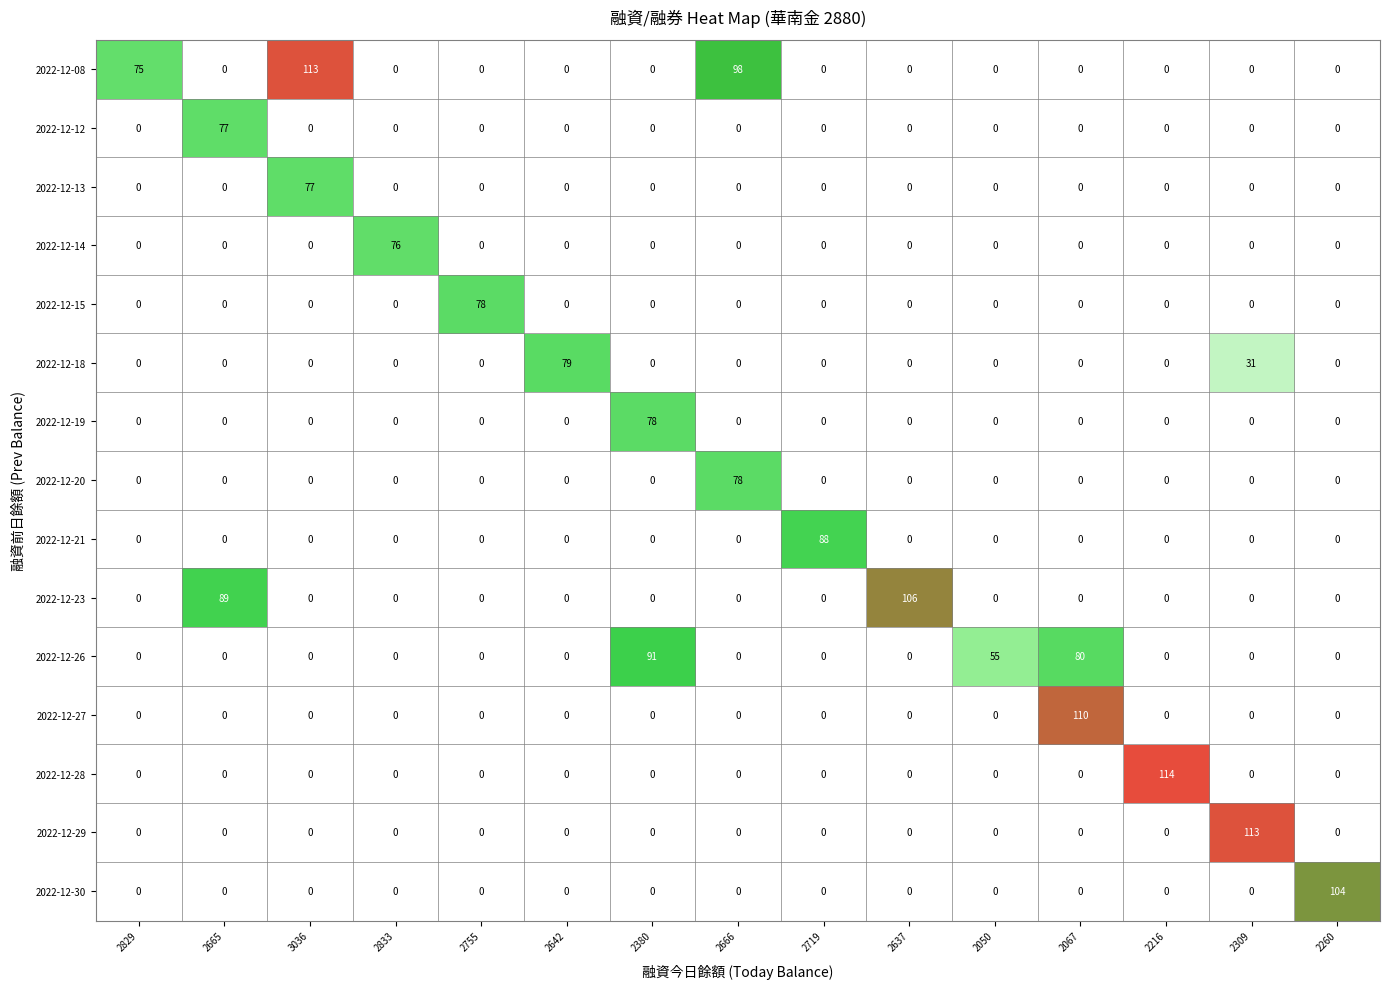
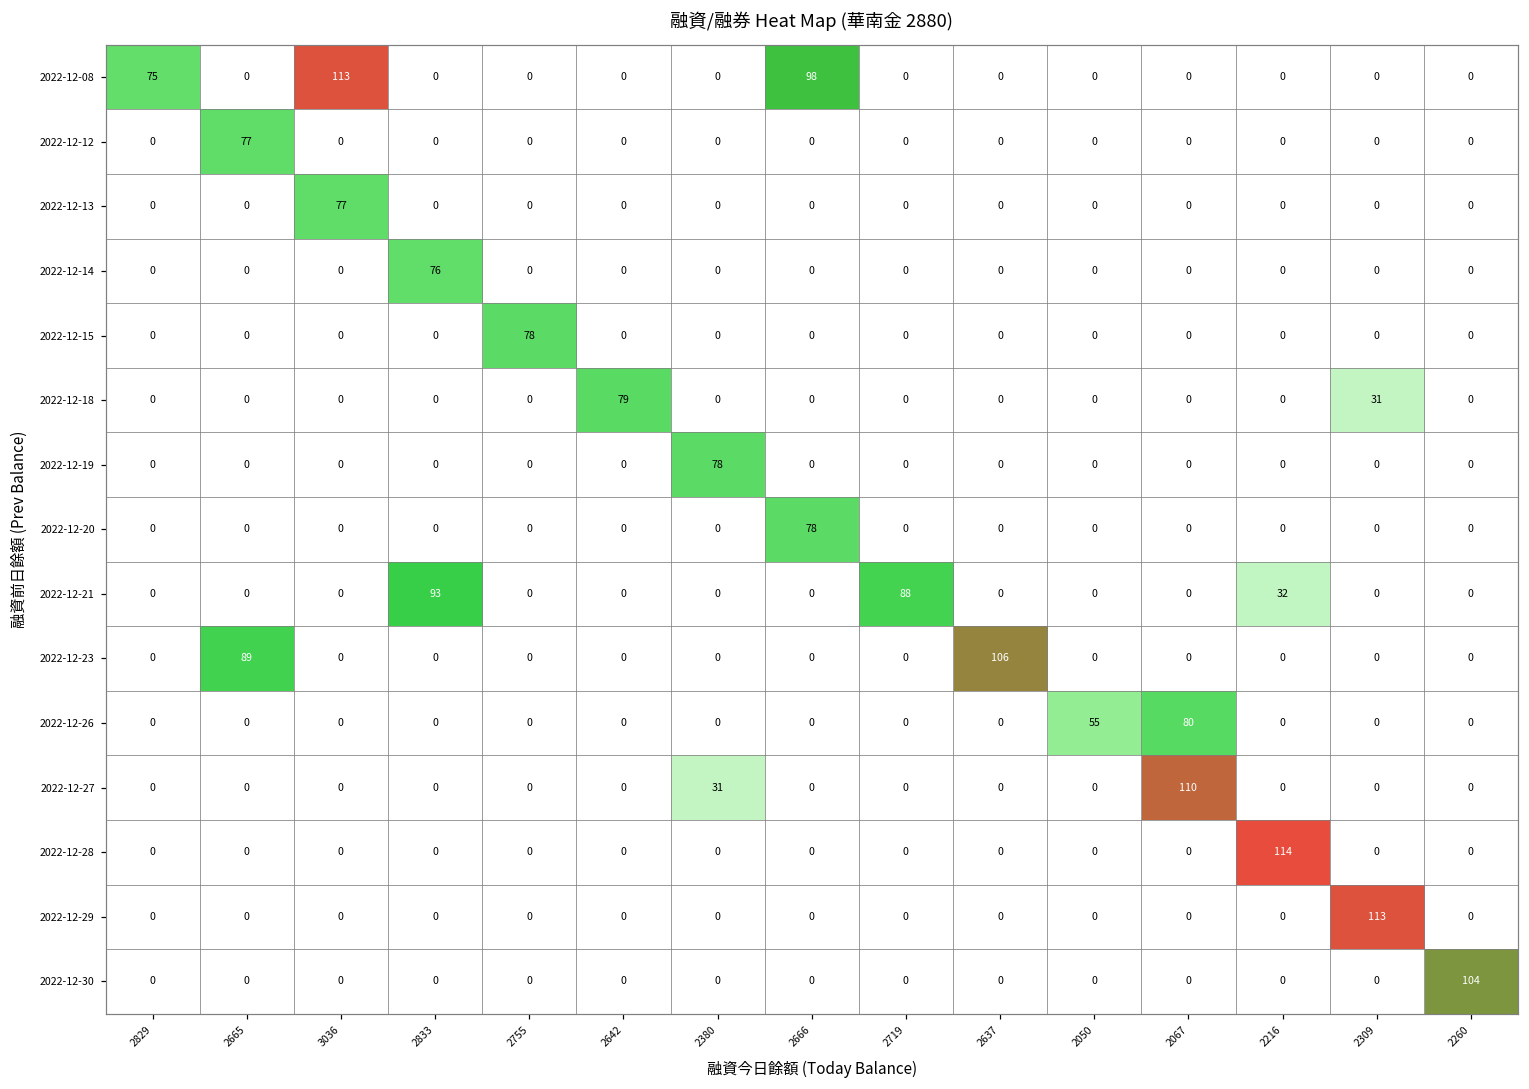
2022-12-21, 2833: 0 -> 93
2022-12-21, 2216: 0 -> 32
2022-12-26, 2380: 91 -> 0
2022-12-27, 2380: 0 -> 31
